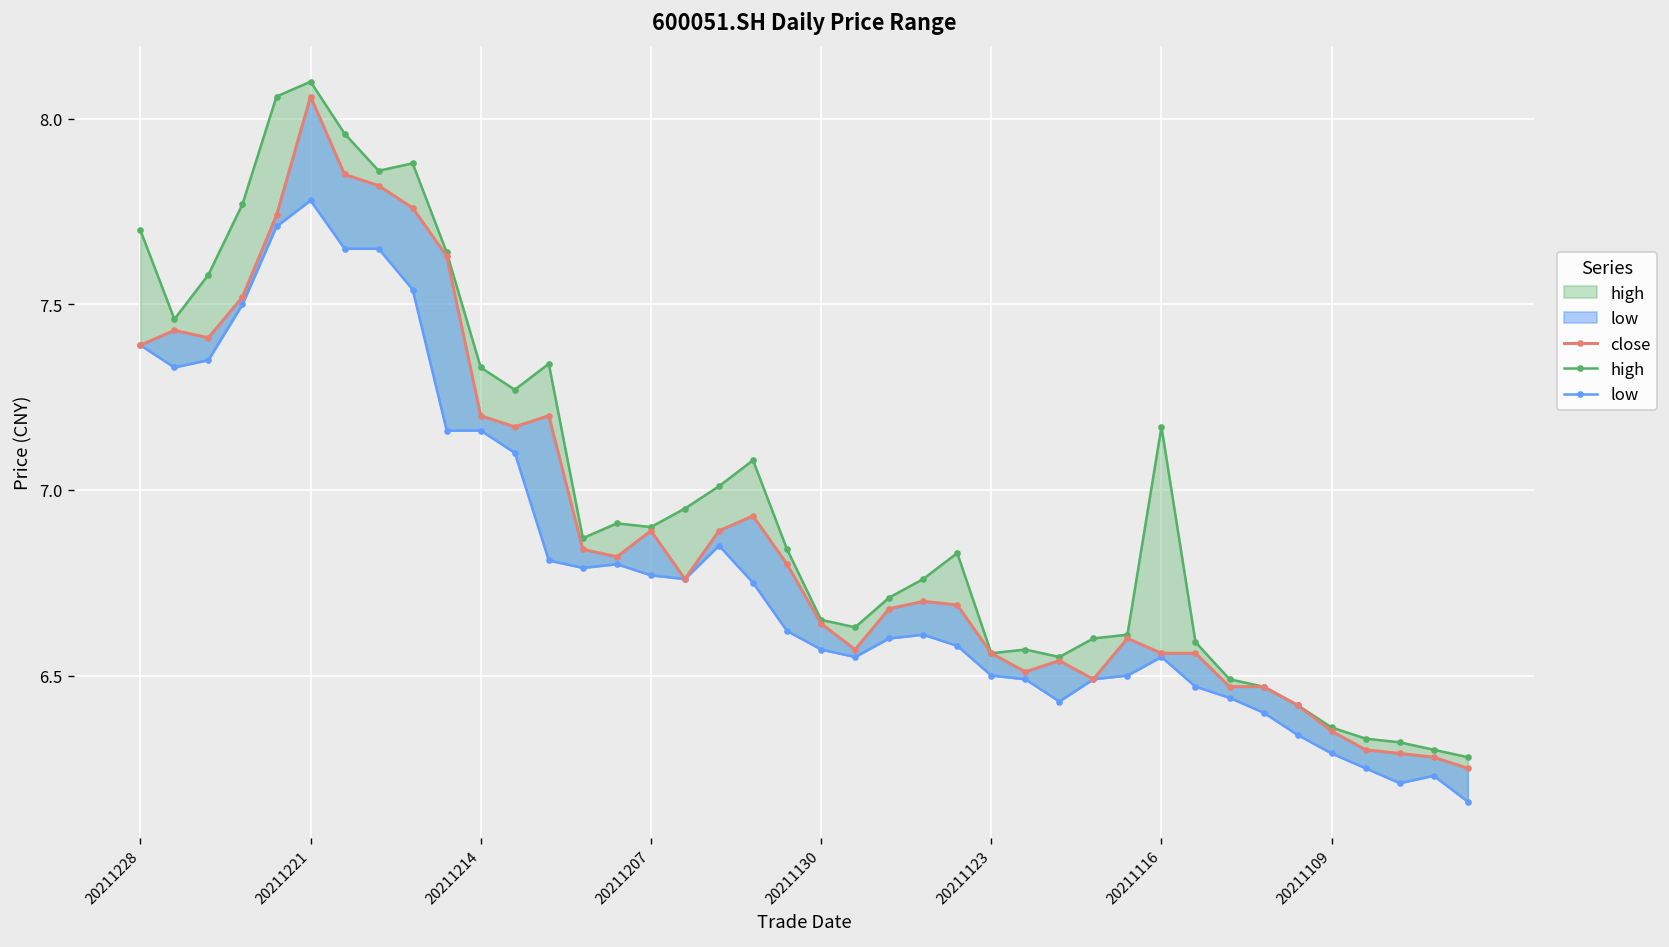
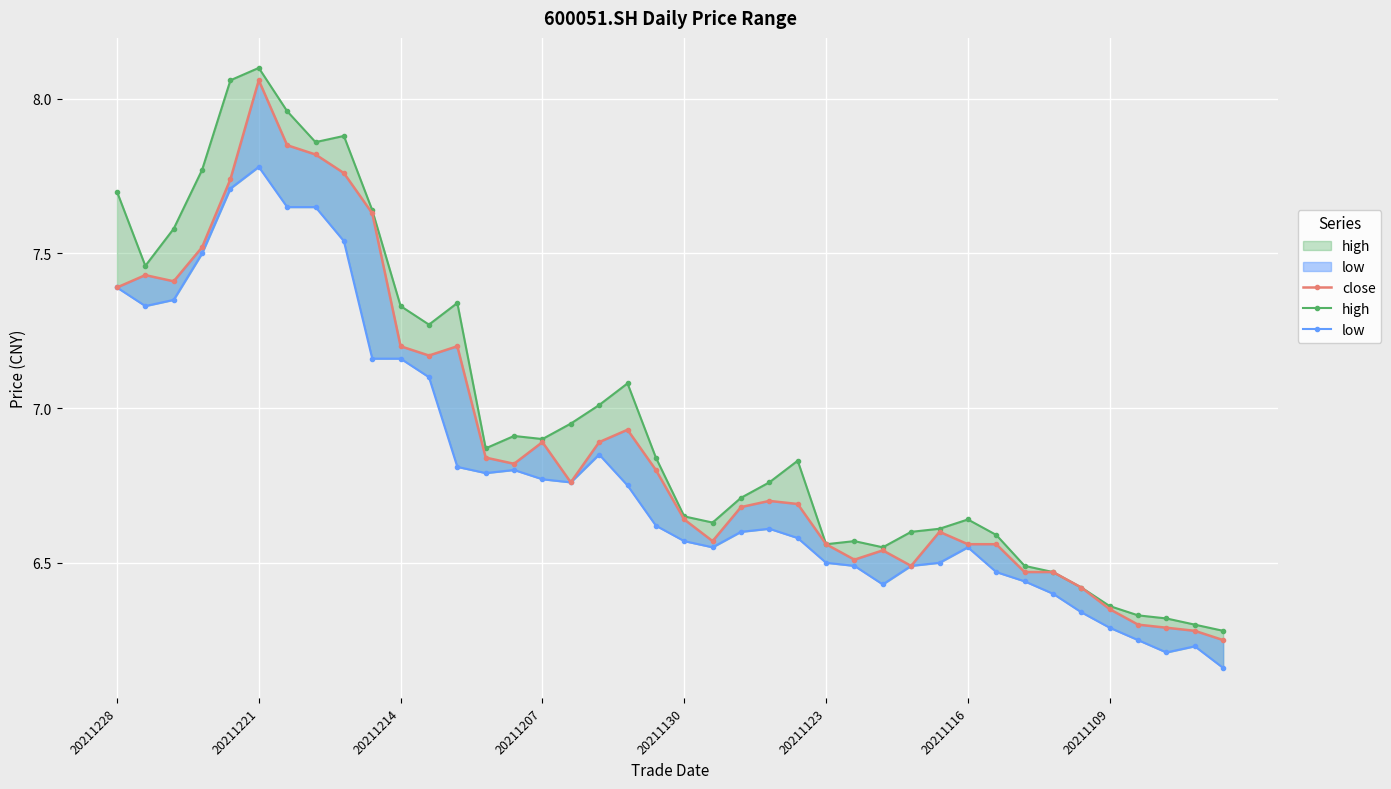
high, 20211116: 7.17 -> 6.64
